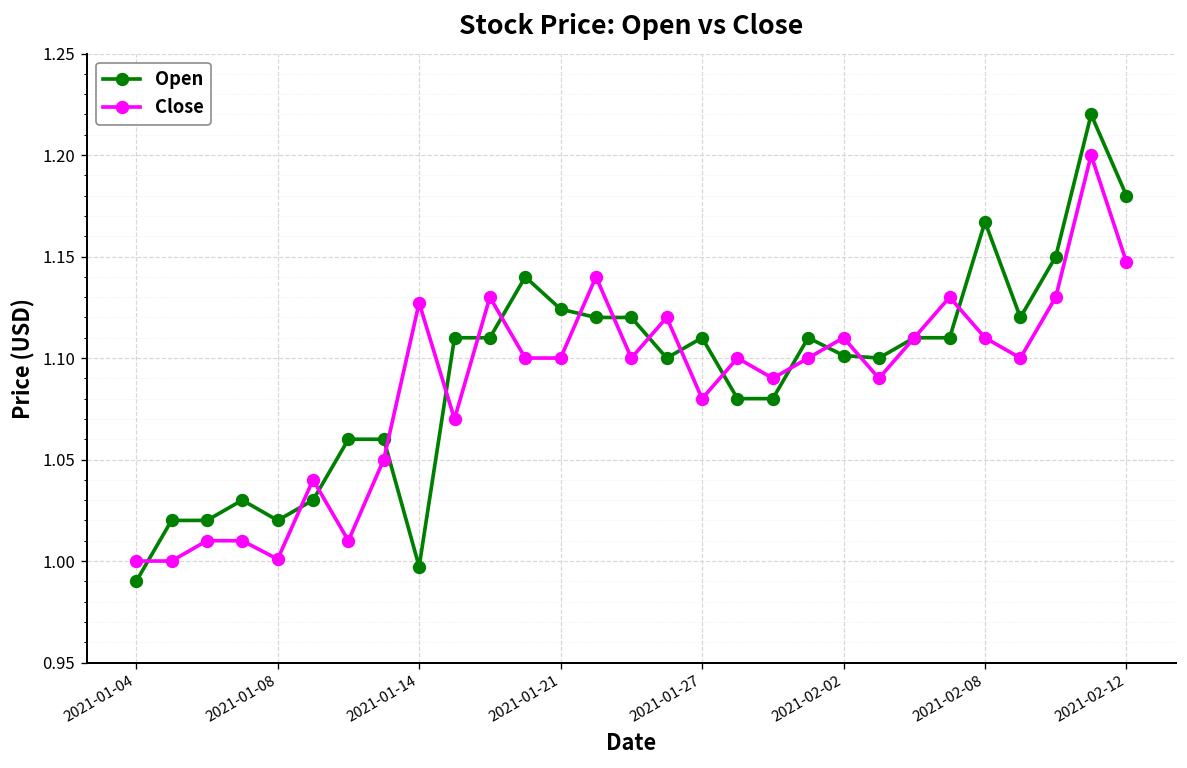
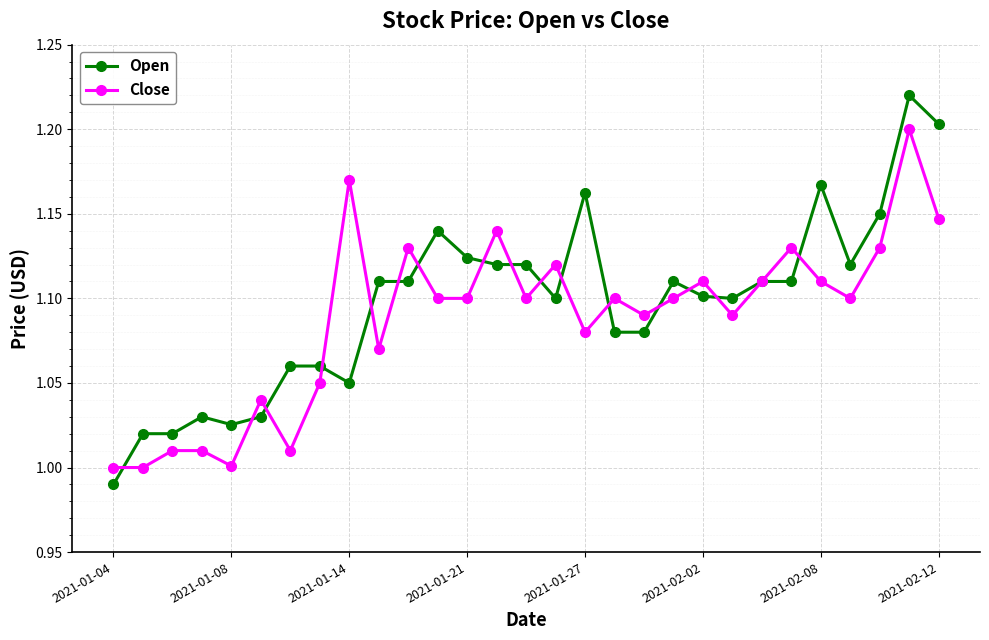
Open, 2021-01-08: 1.020 -> 1.025
Open, 2021-01-14: 0.997 -> 1.050
Close, 2021-01-14: 1.127 -> 1.170
Open, 2021-01-27: 1.110 -> 1.163
Open, 2021-02-12: 1.180 -> 1.203
